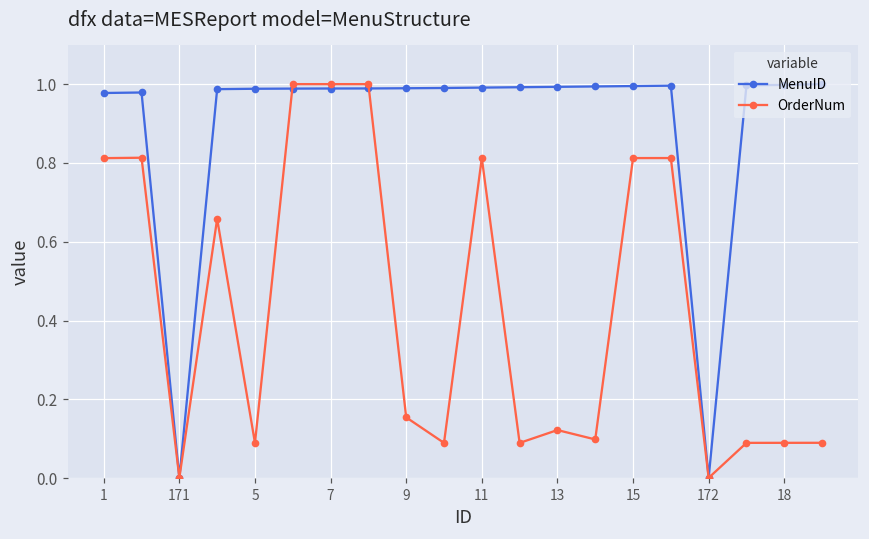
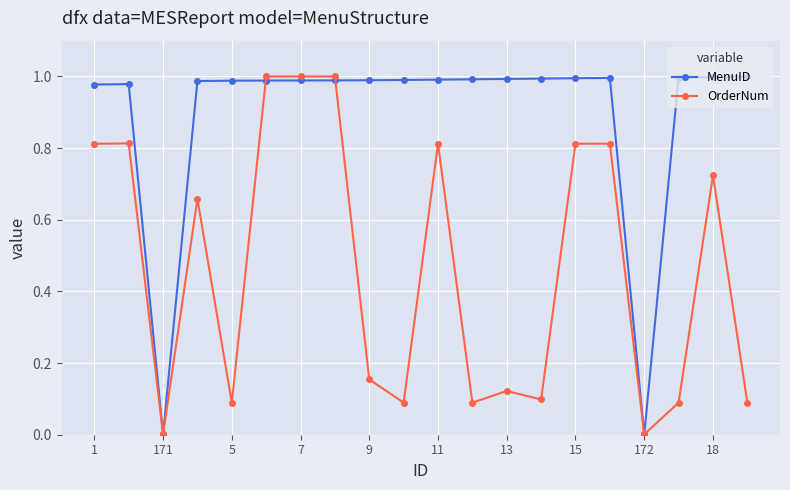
OrderNum, 18: 0.09 -> 0.72
